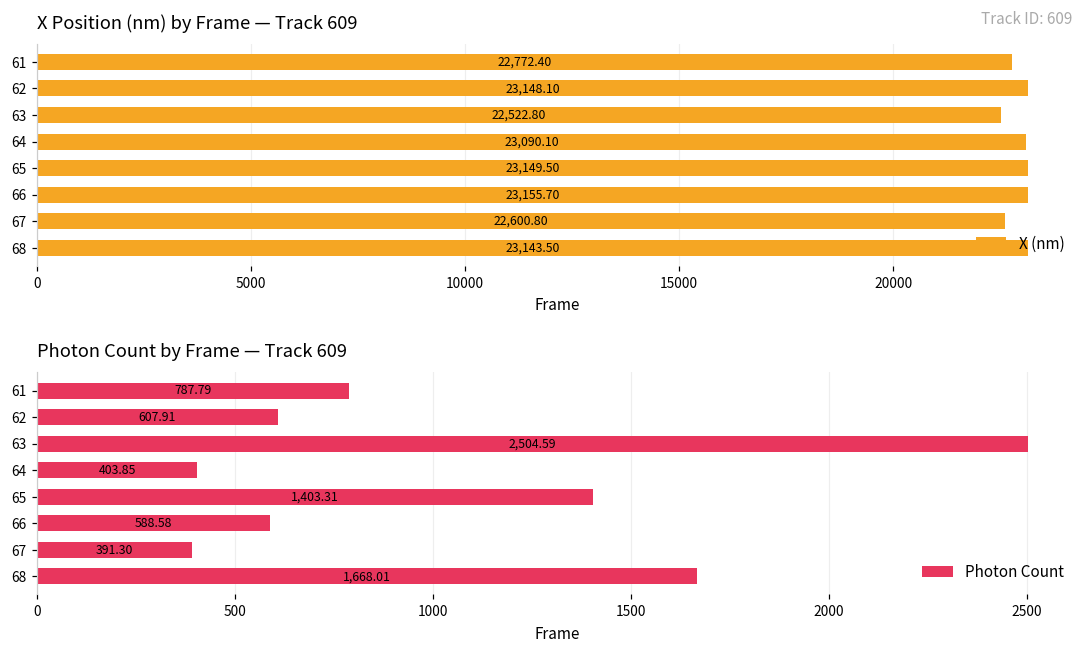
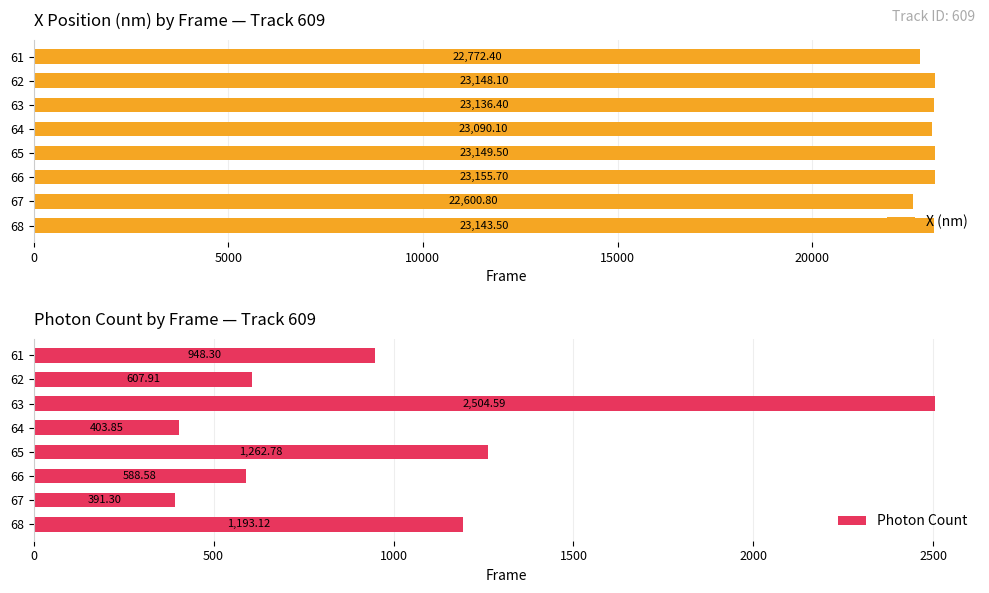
X Position (nm) by Frame — Track 609, 63: 22,522.80 -> 23,136.40
Photon Count by Frame — Track 609, 61: 787.79 -> 948.30
Photon Count by Frame — Track 609, 65: 1,403.31 -> 1,262.78
Photon Count by Frame — Track 609, 68: 1,668.01 -> 1,193.12
